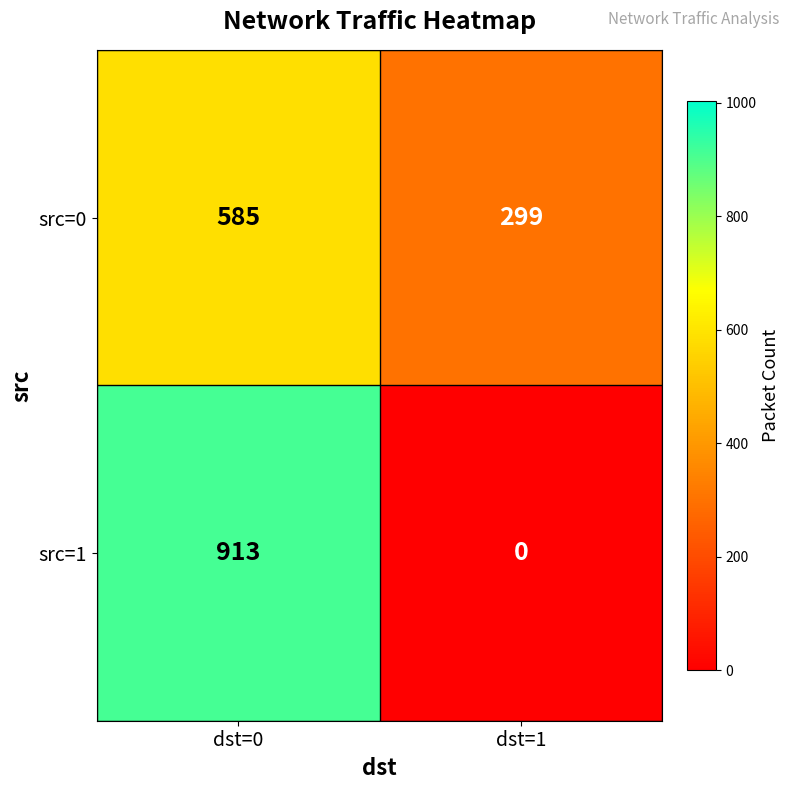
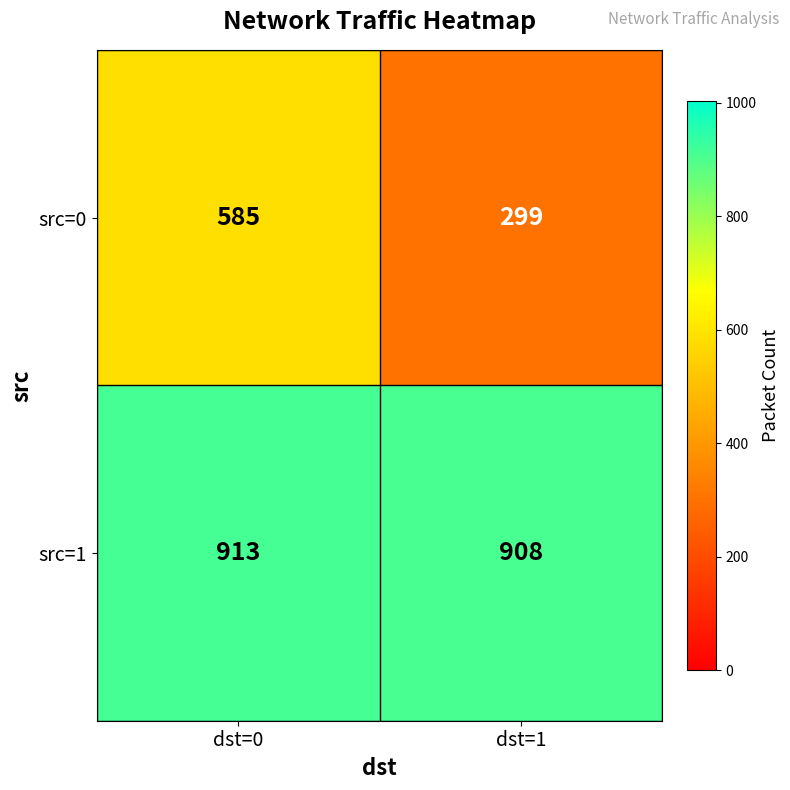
src=1, dst=1: 0 -> 908
